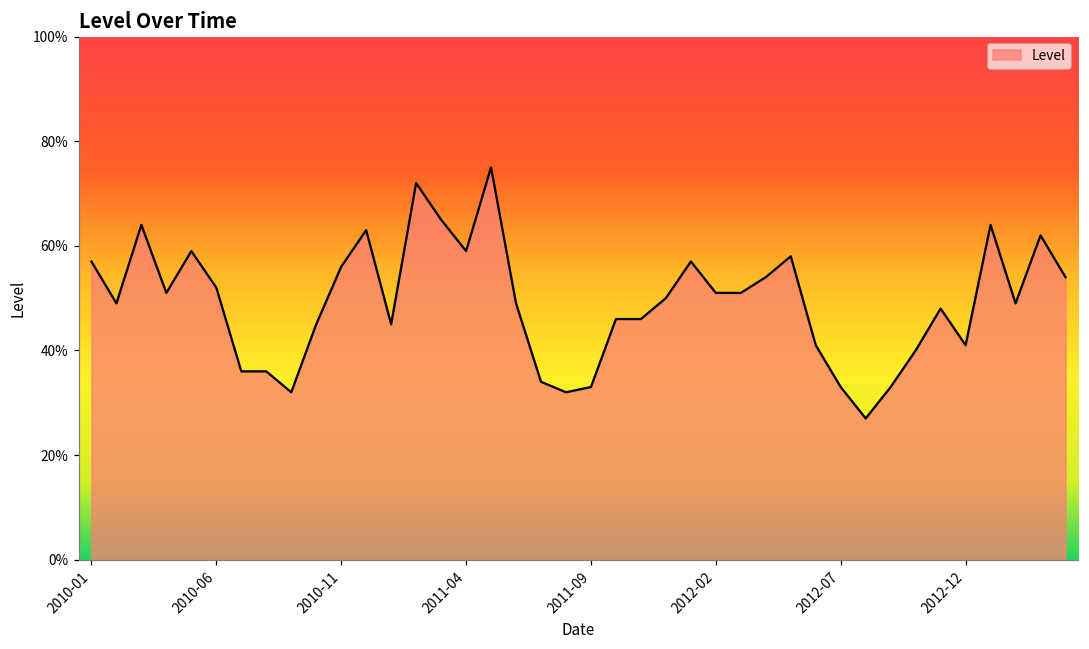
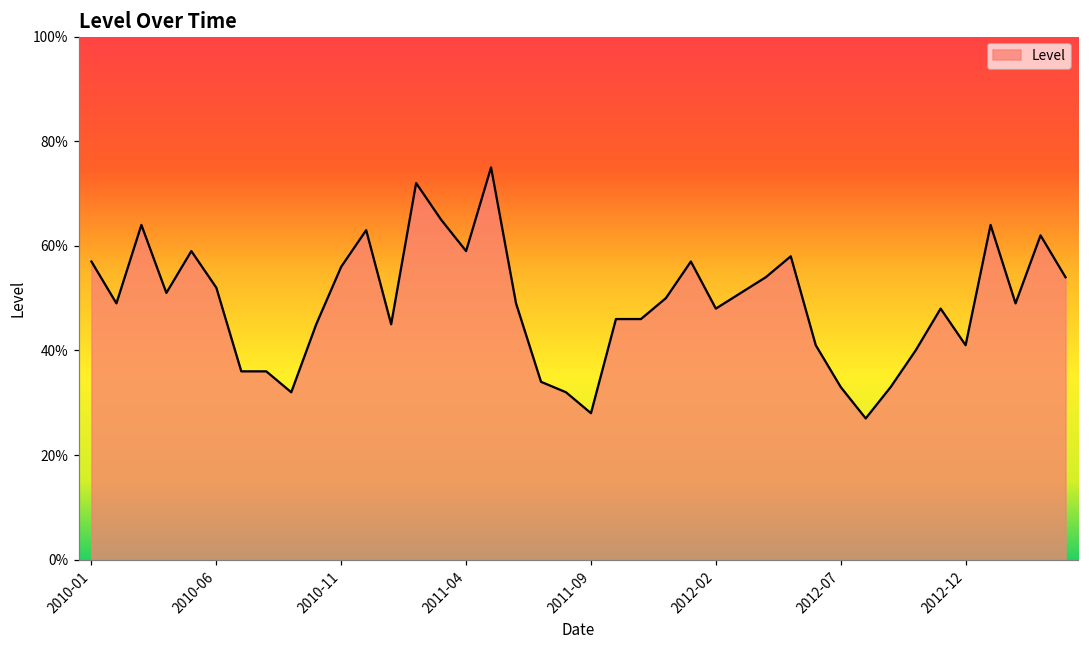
2011-09: 33% -> 28%
2012-02: 51% -> 48%
